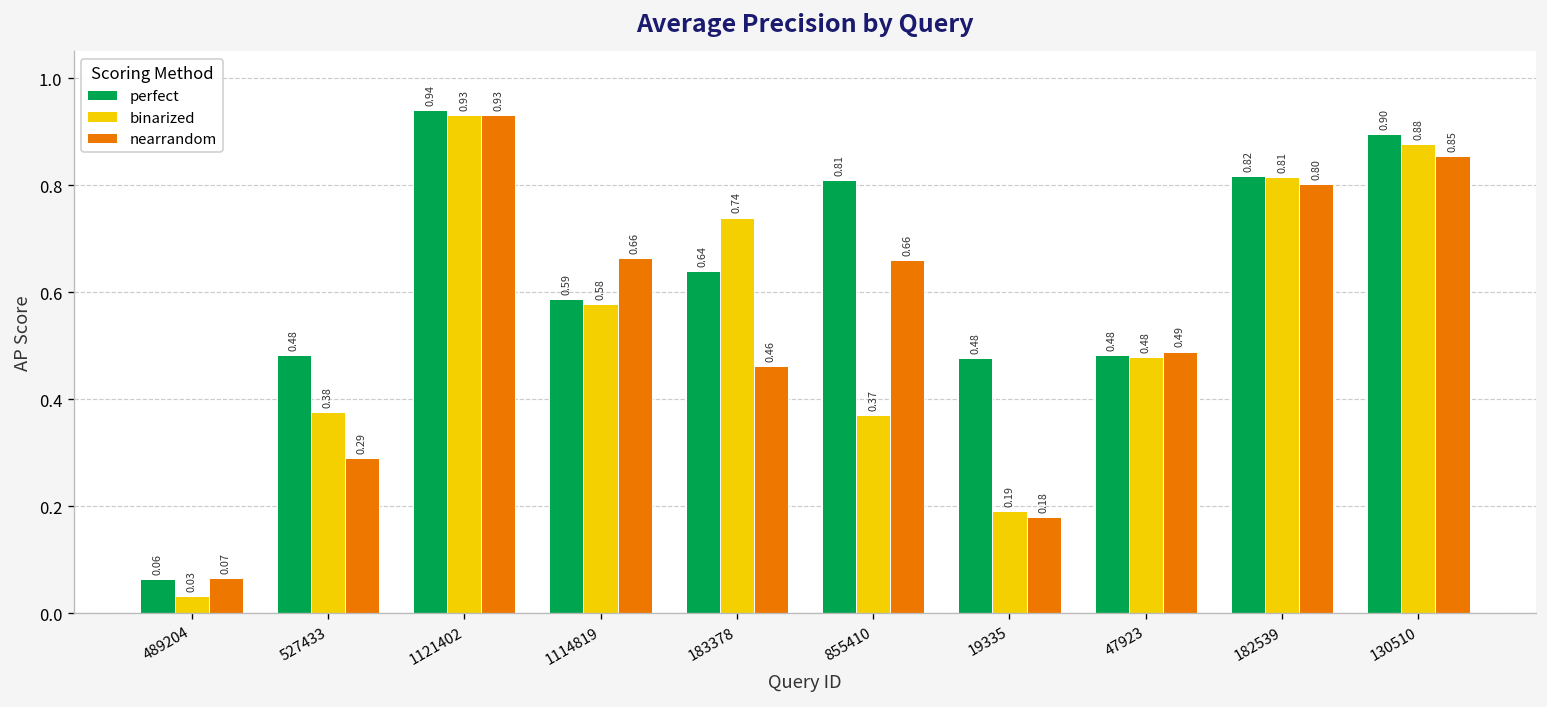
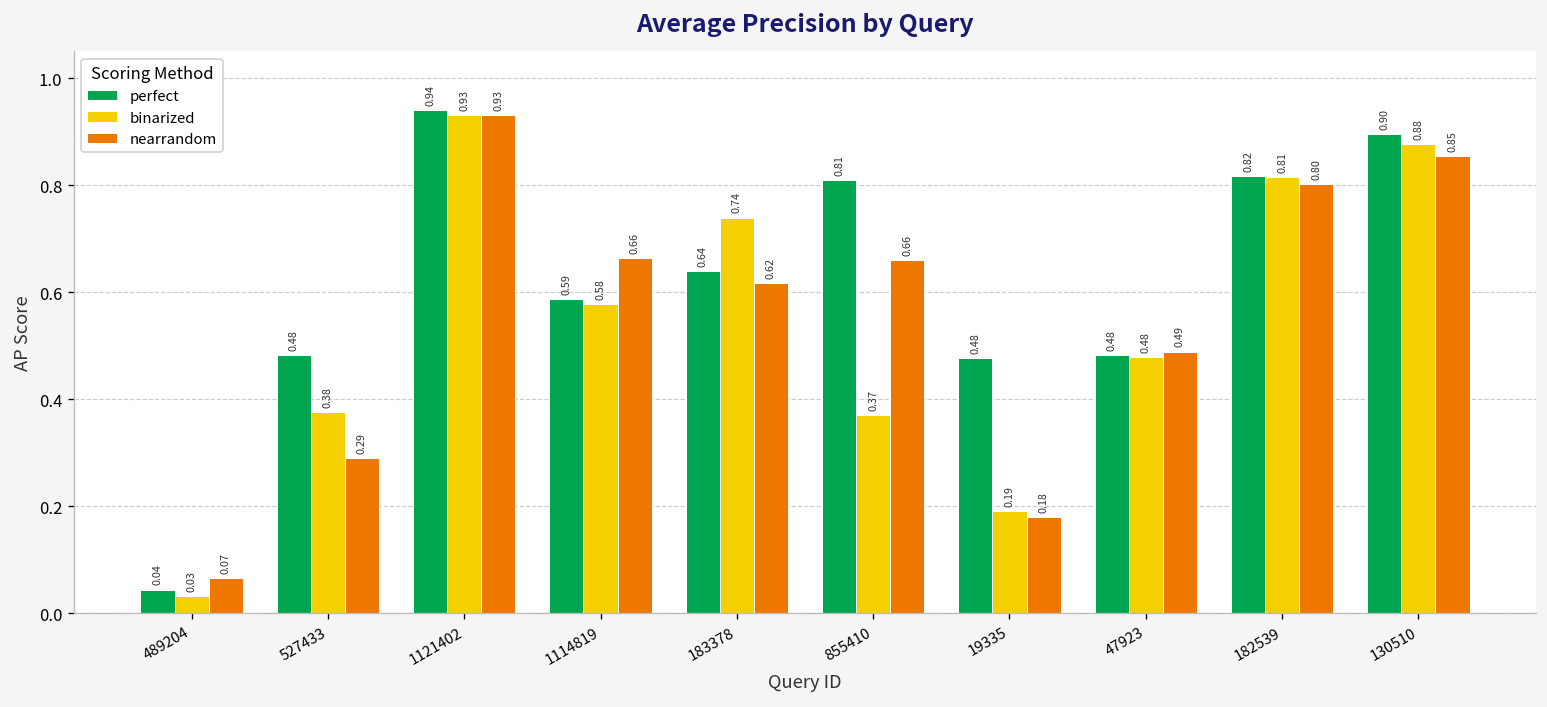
perfect, 489204: 0.06 -> 0.04
nearrandom, 183378: 0.46 -> 0.62
